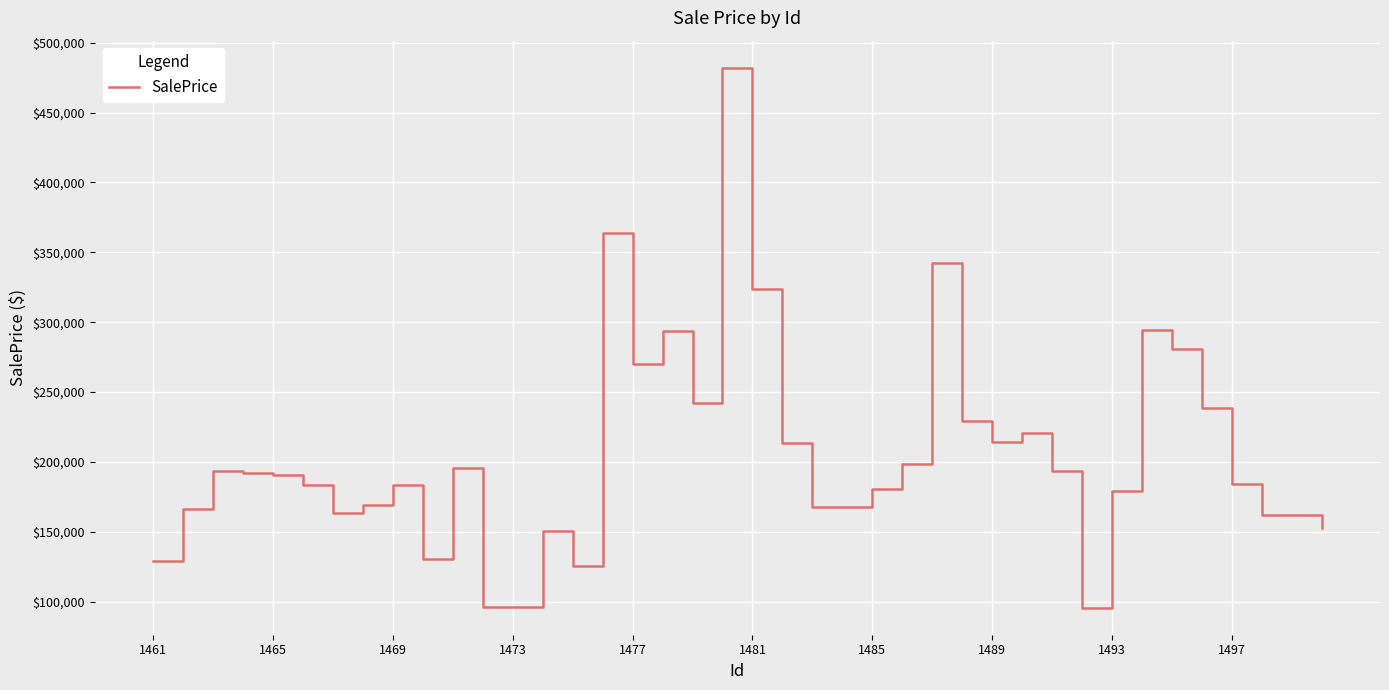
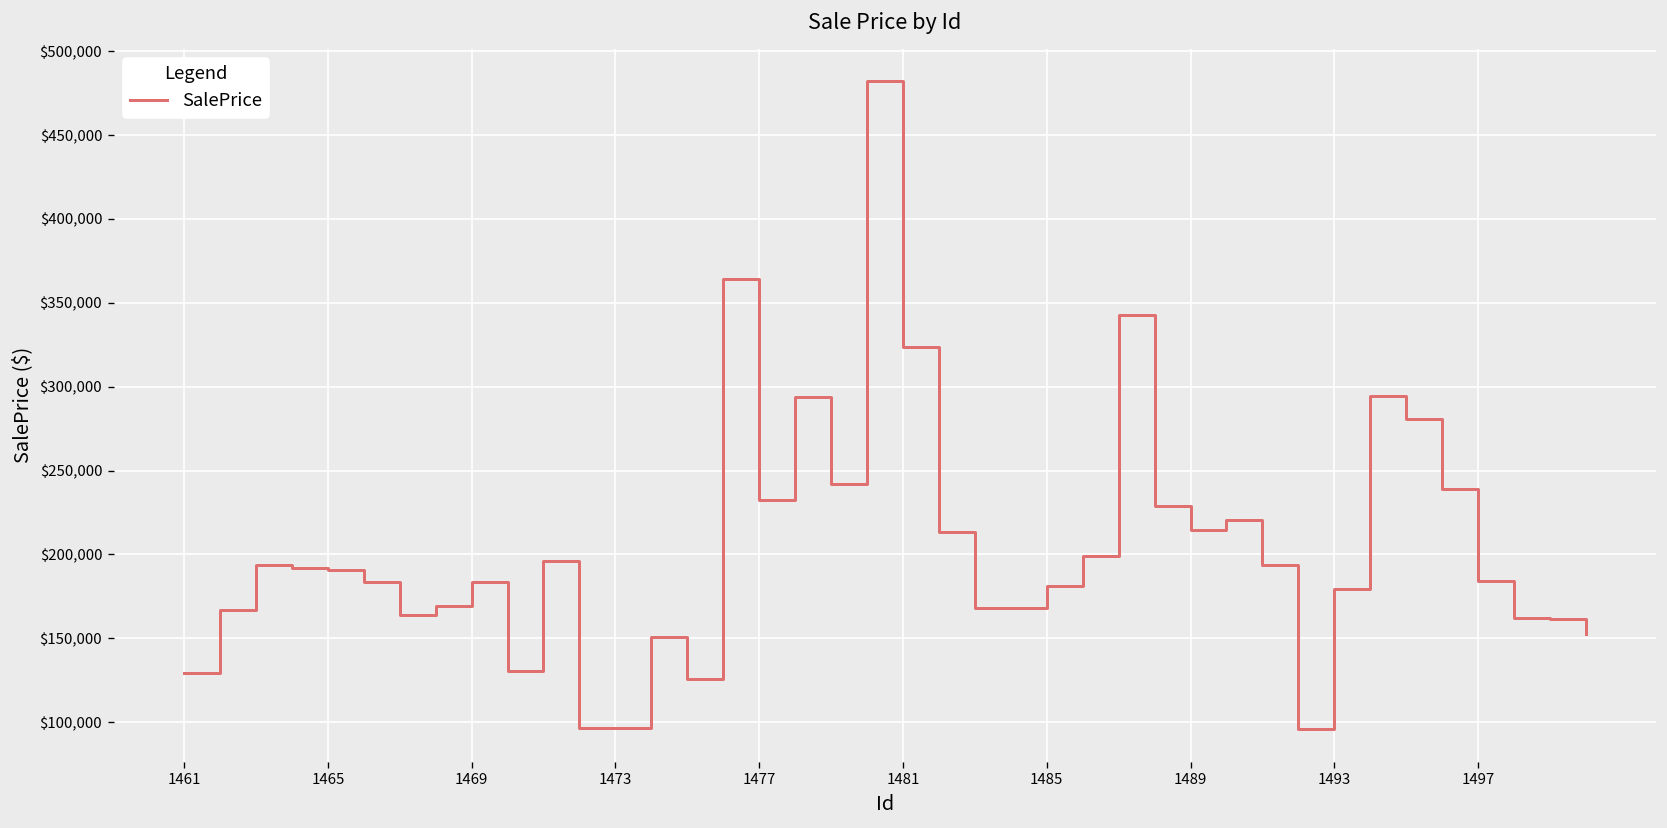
1477: $270,000 -> $233,000
